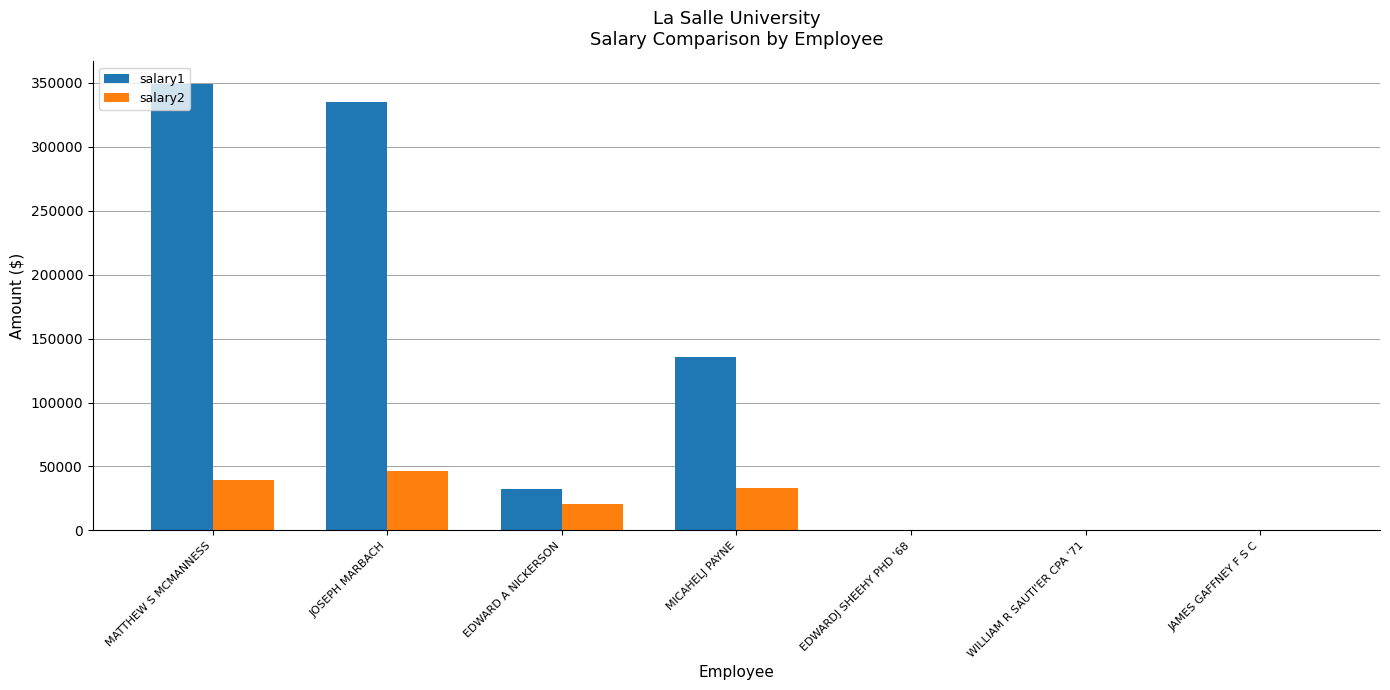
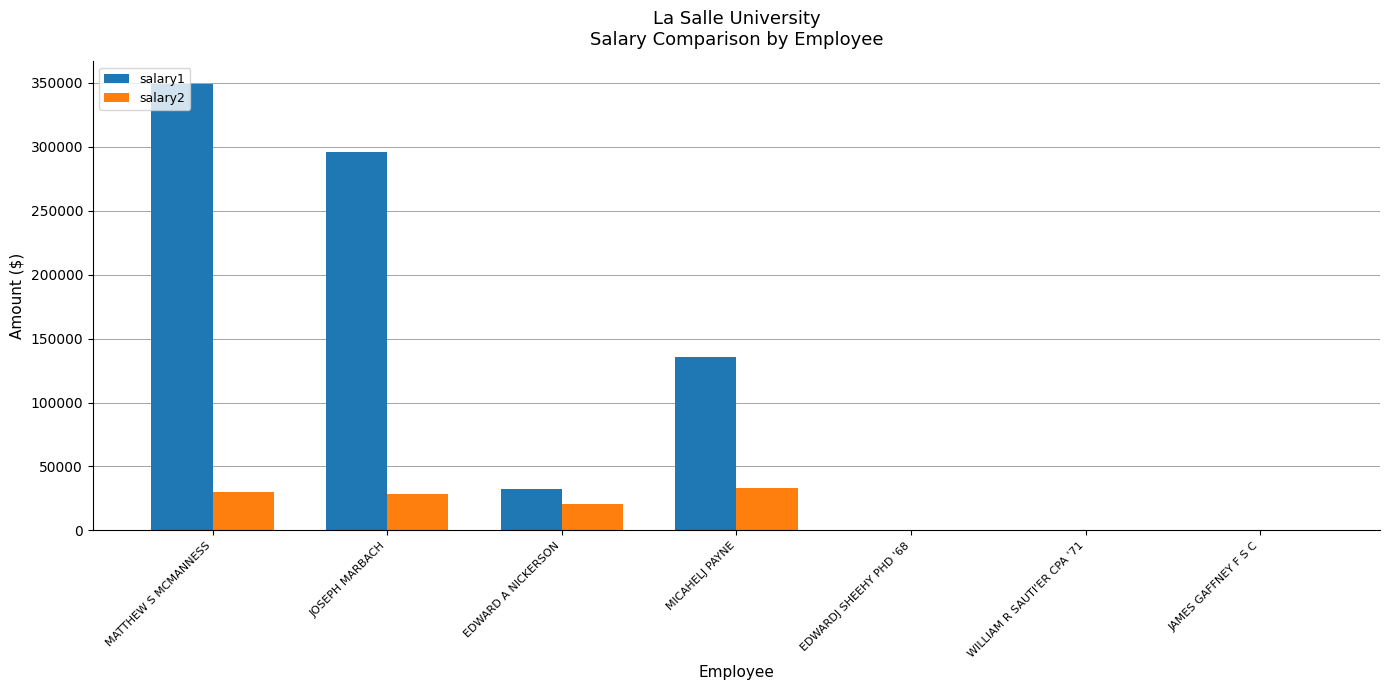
salary2, MATTHEW S MCMANNESS: 39000 -> 30000
salary1, JOSEPH MARBACH: 335000 -> 296000
salary2, JOSEPH MARBACH: 47000 -> 29000
